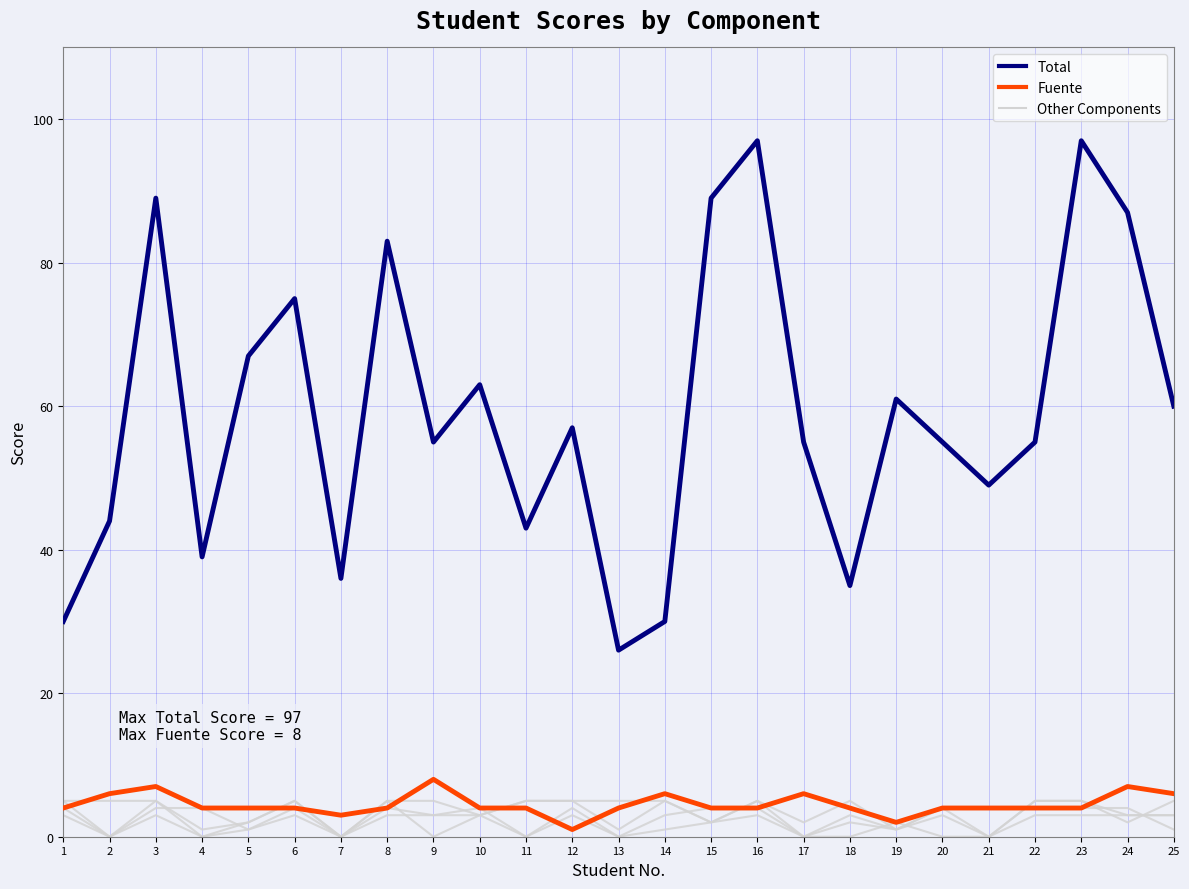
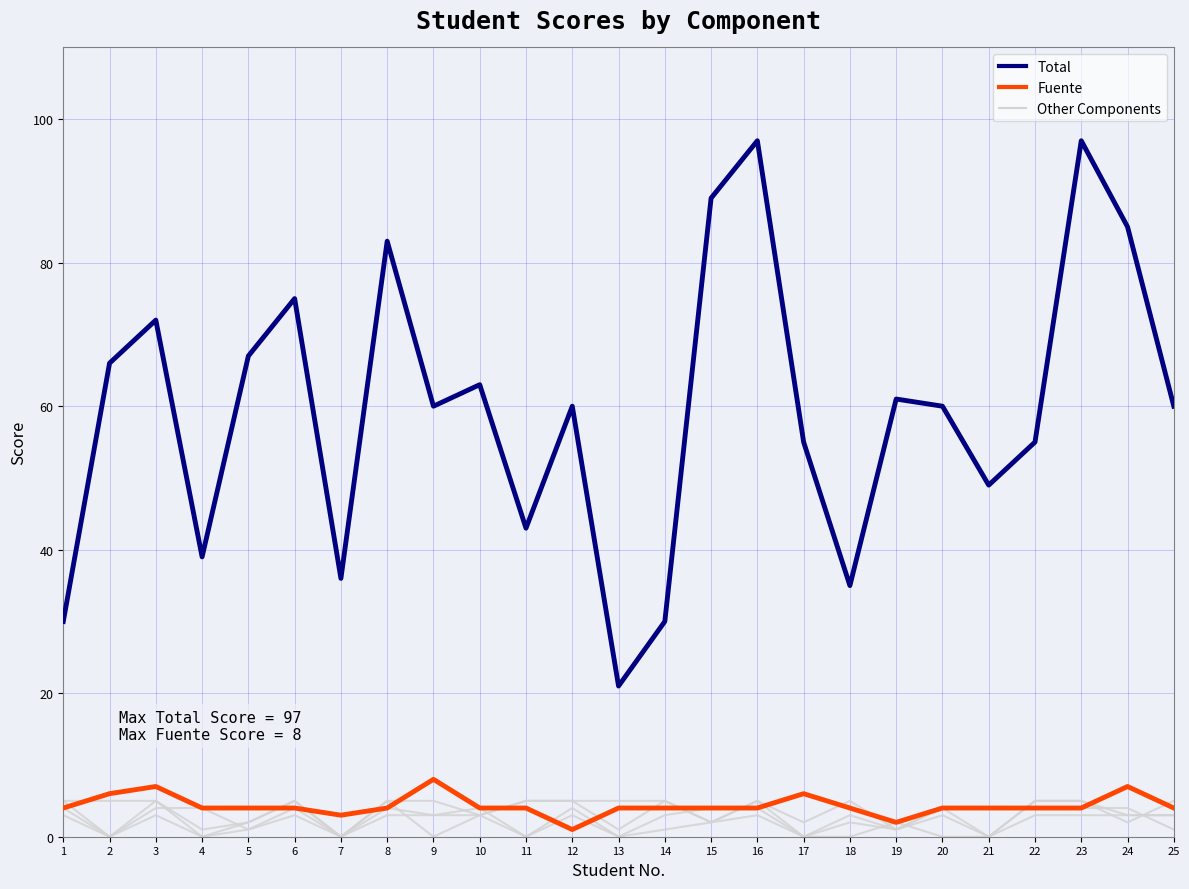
Total, 2: 44 -> 66
Total, 3: 89 -> 72
Total, 9: 55 -> 60
Total, 12: 57 -> 60
Total, 13: 26 -> 21
Fuente, 14: 6 -> 4
Total, 20: 55 -> 60
Total, 24: 87 -> 85
Fuente, 25: 6 -> 4
